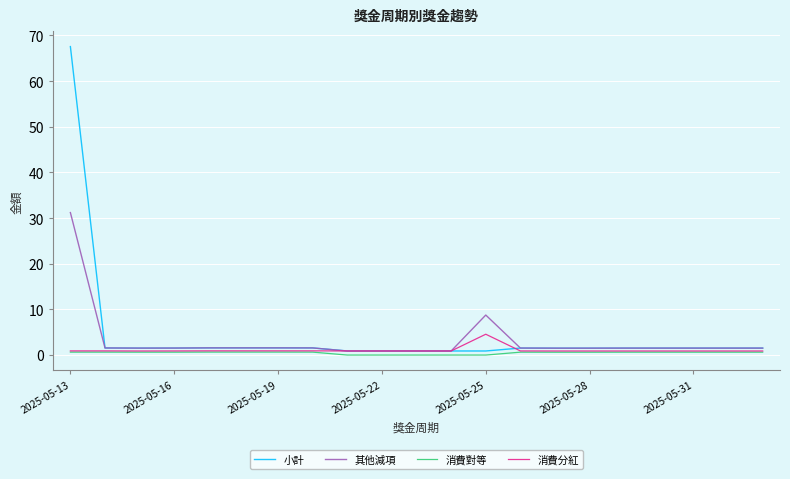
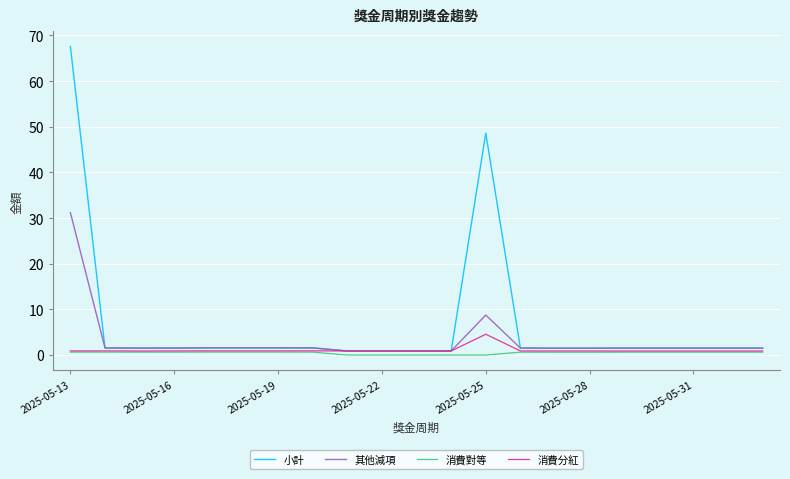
小計, 2025-05-25: 1 -> 49
